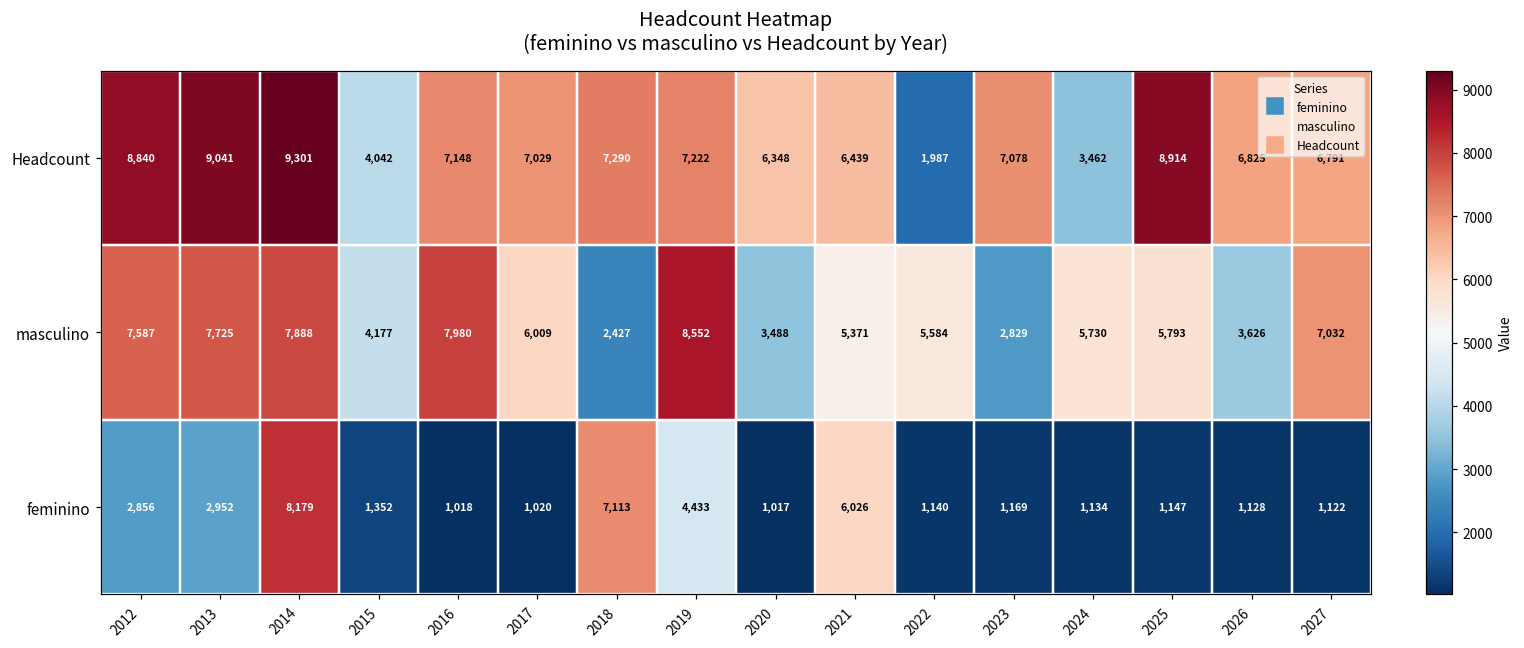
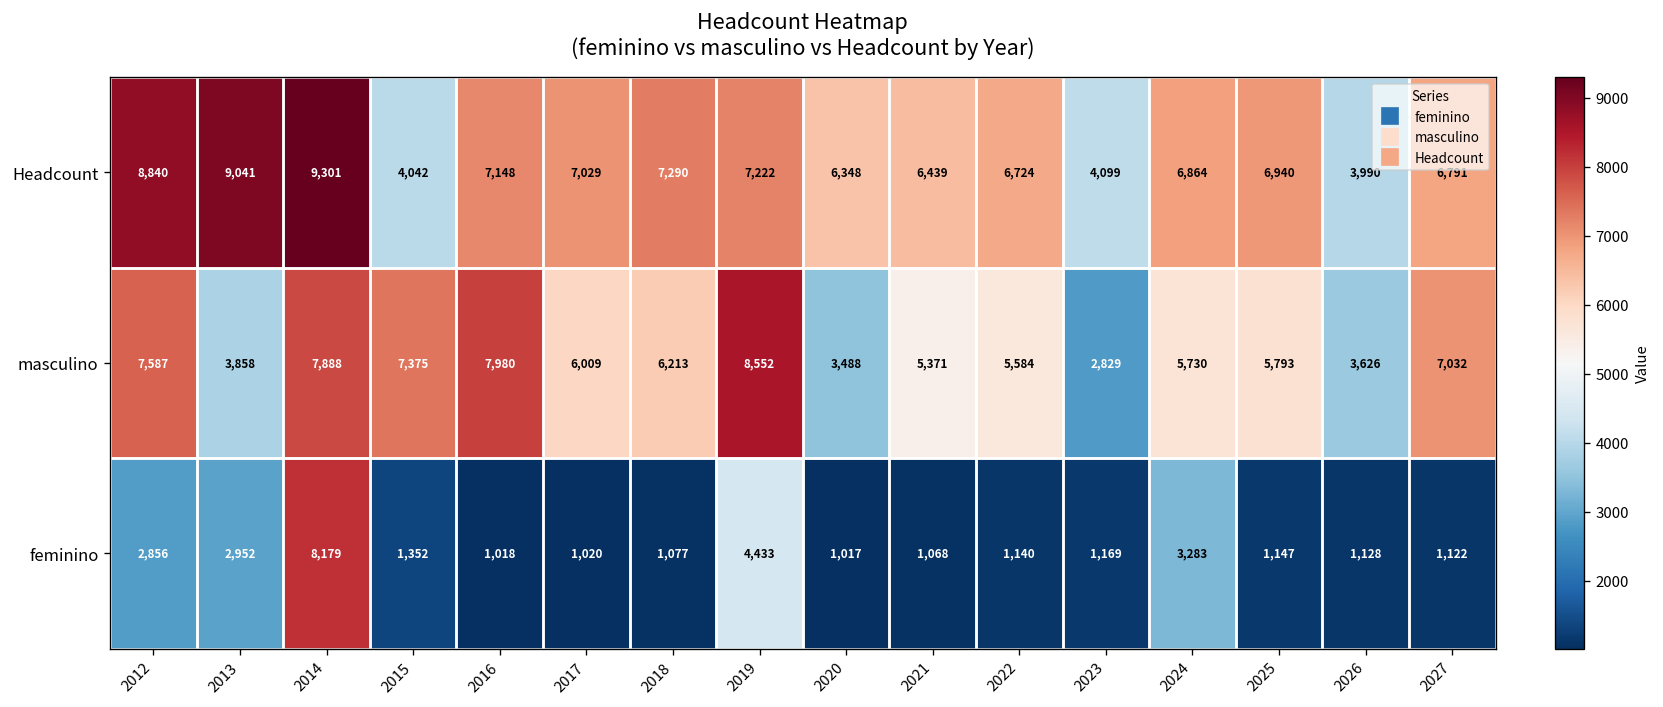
Headcount, 2022: 1,987 -> 6,724
Headcount, 2023: 7,078 -> 4,099
Headcount, 2024: 3,462 -> 6,864
Headcount, 2025: 8,914 -> 6,940
Headcount, 2026: 6,825 -> 3,990
masculino, 2013: 7,725 -> 3,858
masculino, 2015: 4,177 -> 7,375
masculino, 2018: 2,427 -> 6,213
feminino, 2018: 7,113 -> 1,077
feminino, 2021: 6,026 -> 1,068
feminino, 2024: 1,134 -> 3,283
